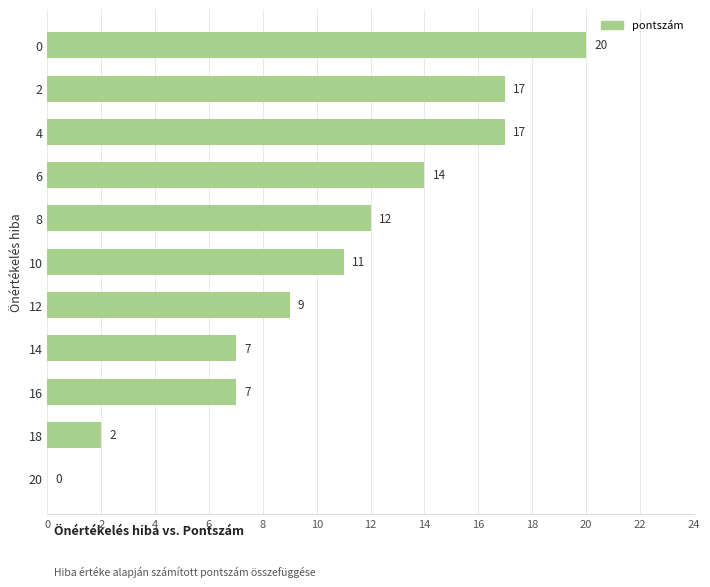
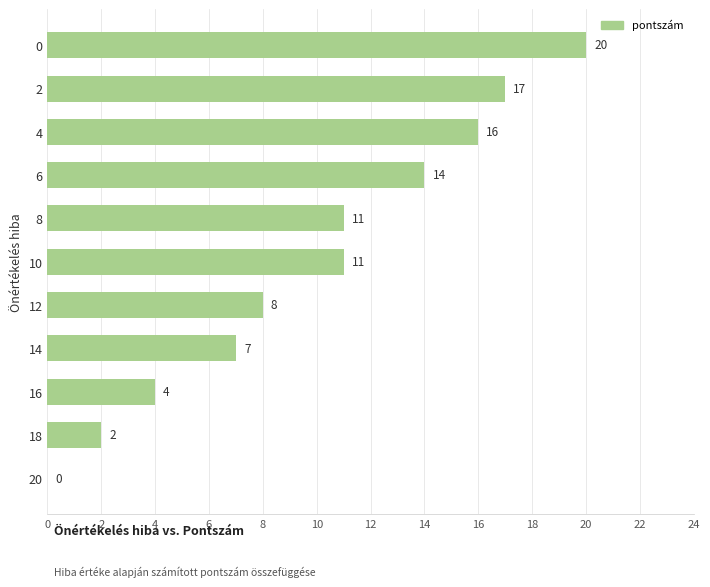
4: 17 -> 16
8: 12 -> 11
12: 9 -> 8
16: 7 -> 4
